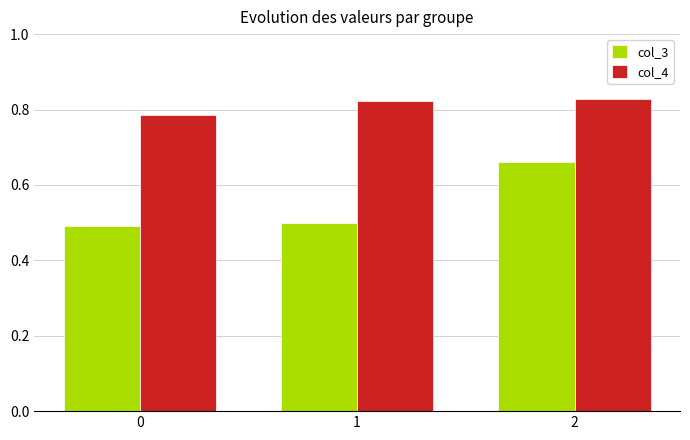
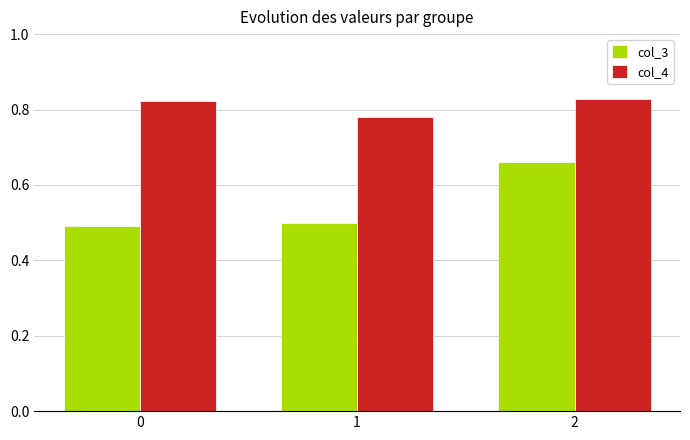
col_4, 0: 0.78 -> 0.82
col_4, 1: 0.82 -> 0.78
